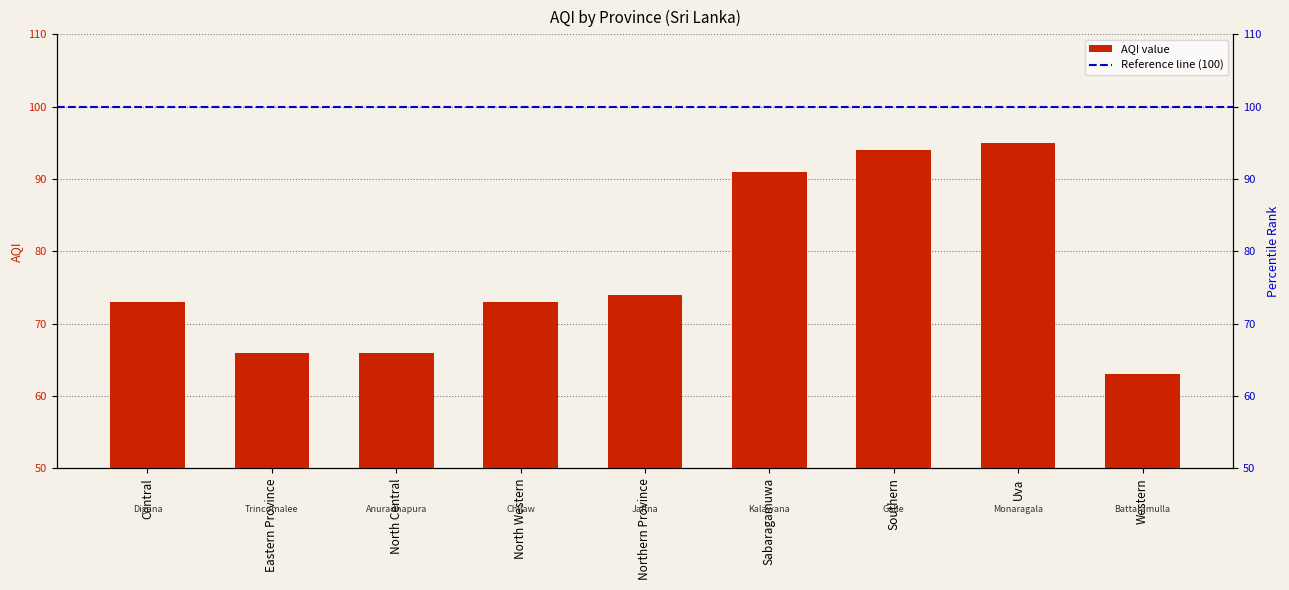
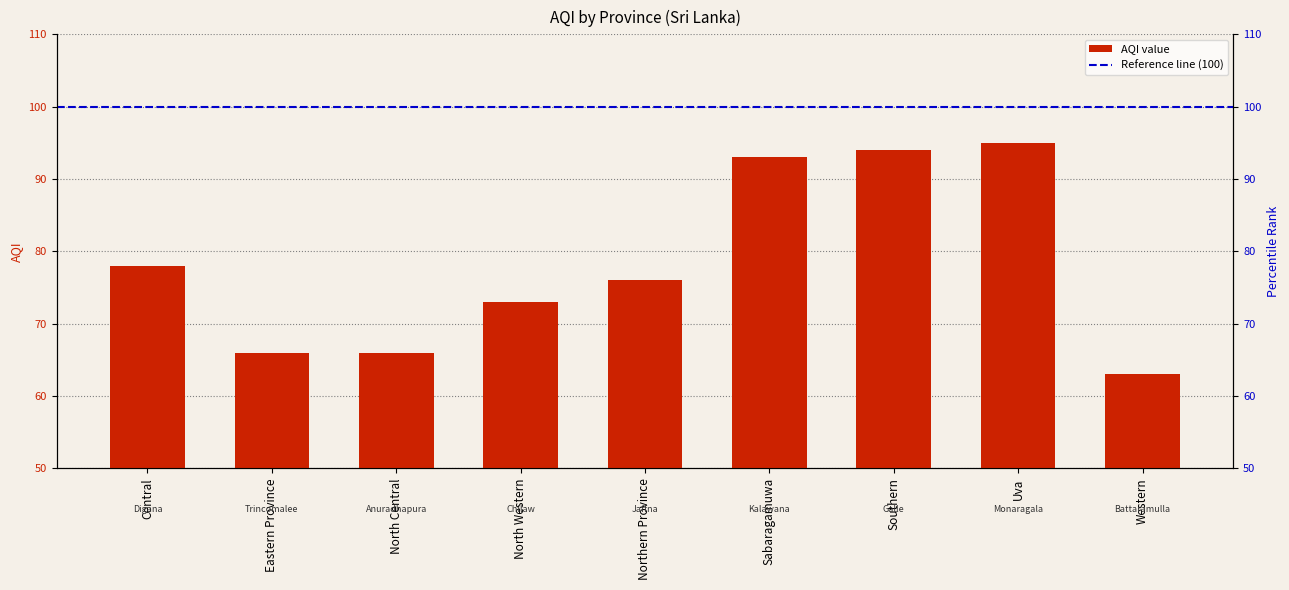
Central: 73 -> 78
Northern Province: 74 -> 76
Sabaragamuwa: 91 -> 93
